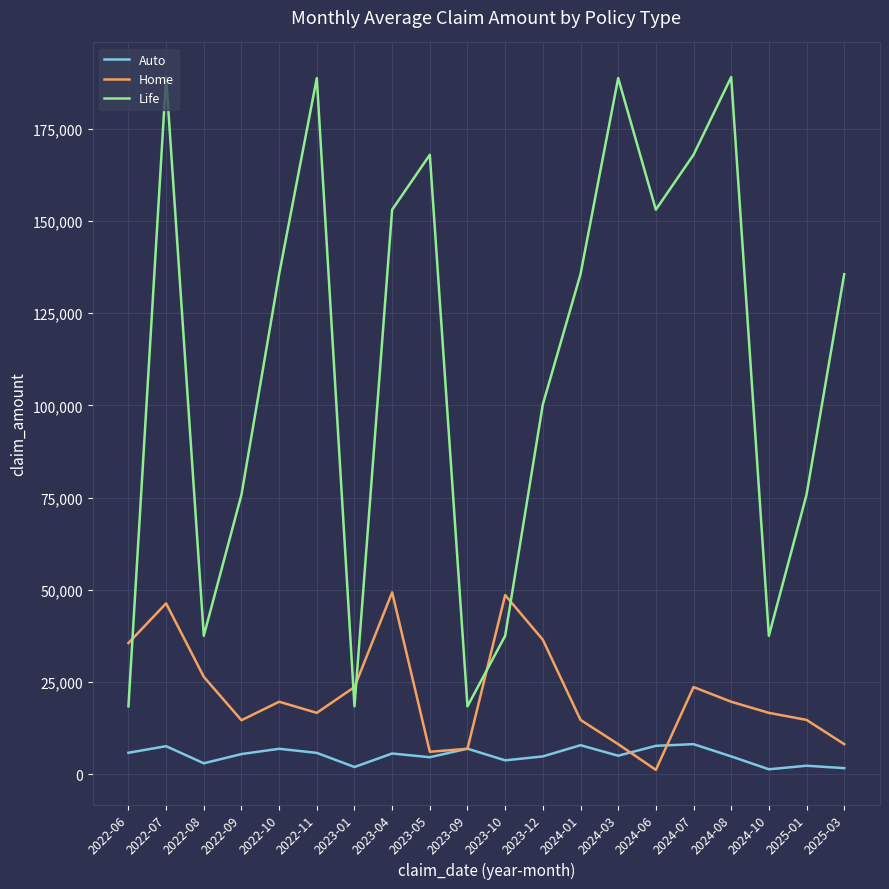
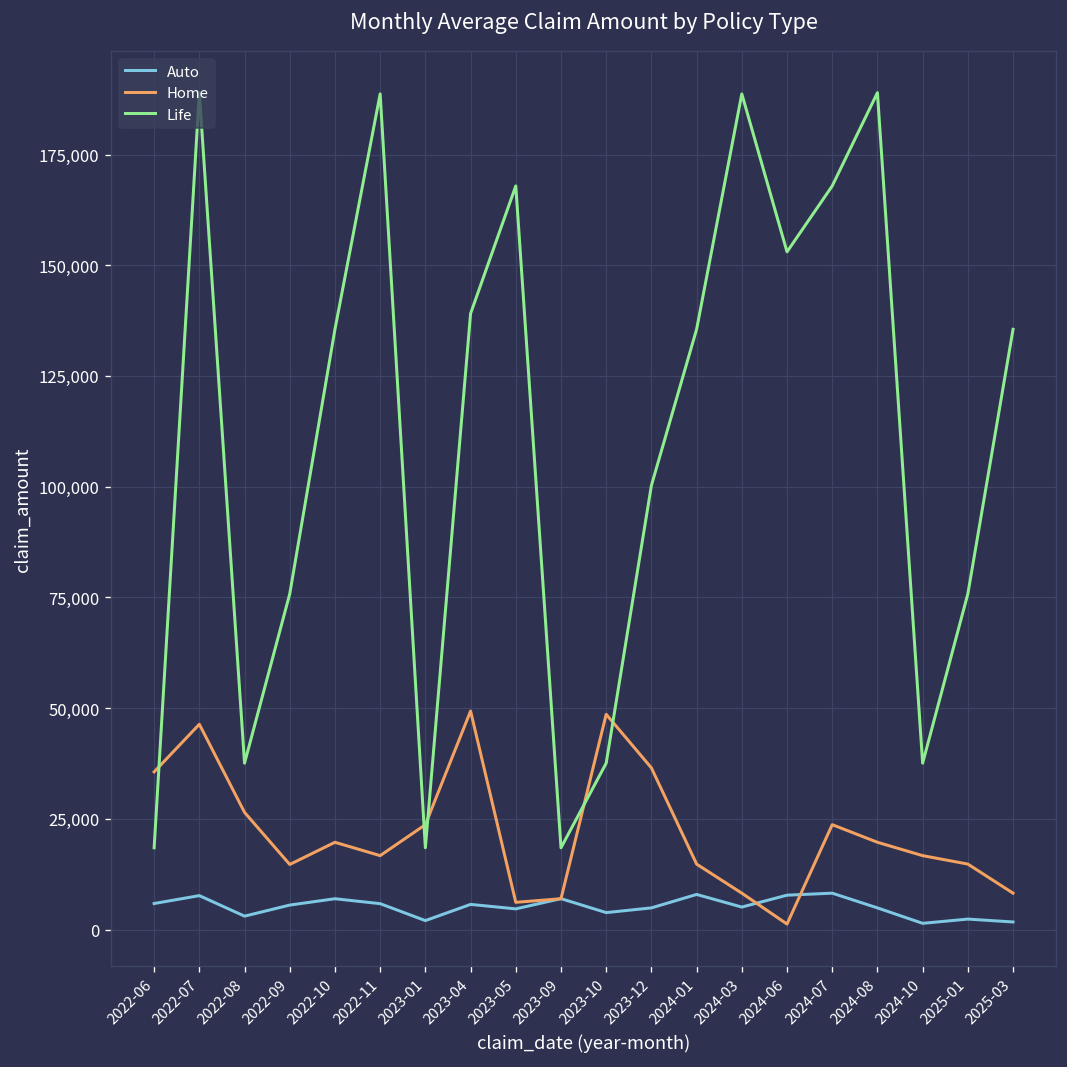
Life, 2023-04: 153,000 -> 139,000
